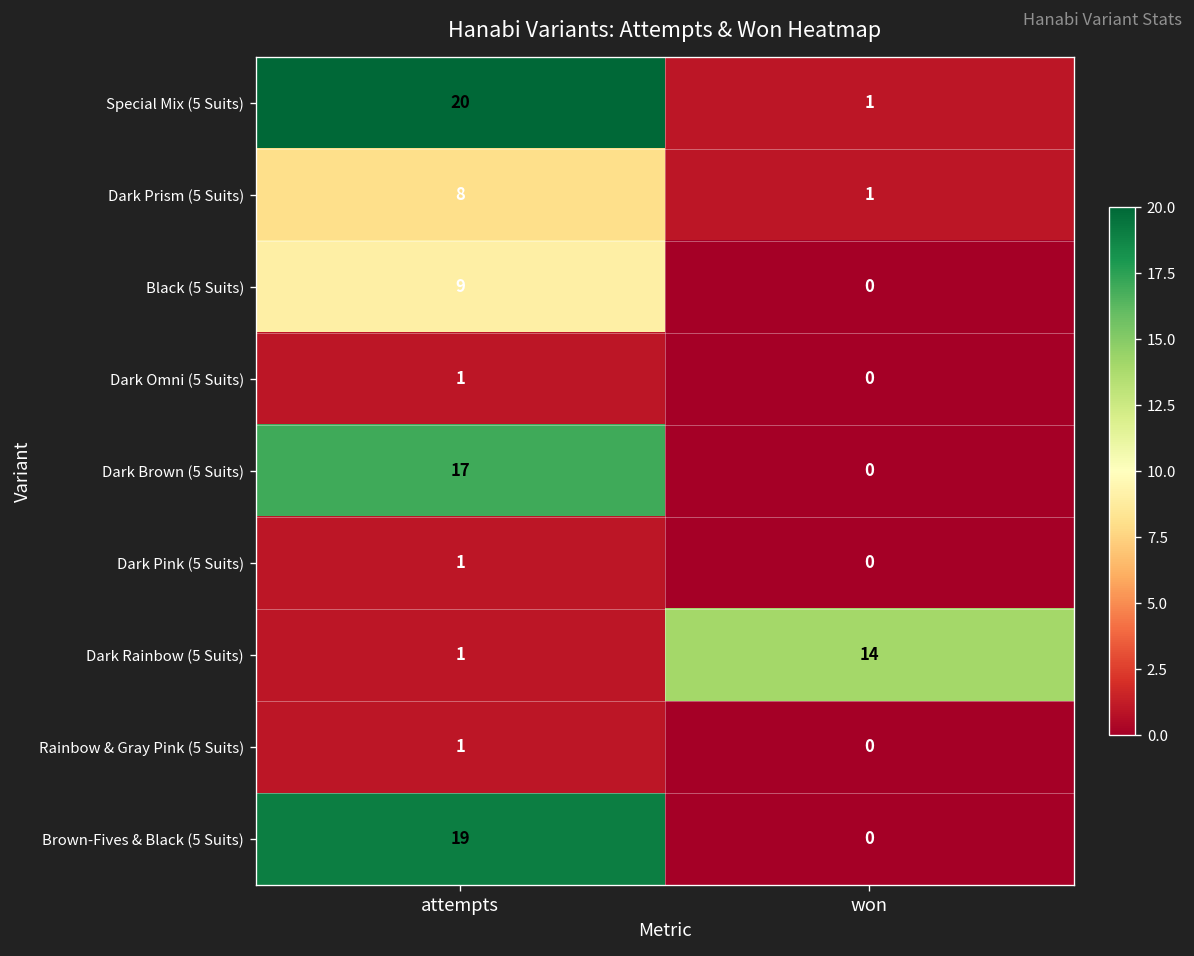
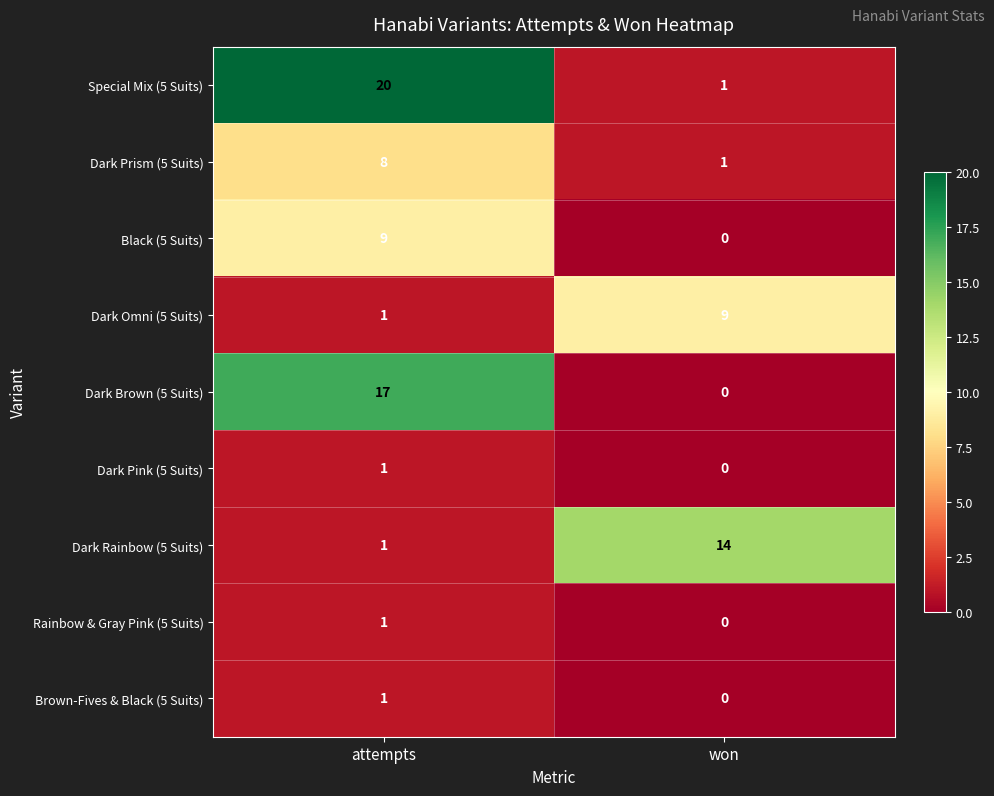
Dark Omni (5 Suits), won: 0 -> 9
Brown-Fives & Black (5 Suits), attempts: 19 -> 1
